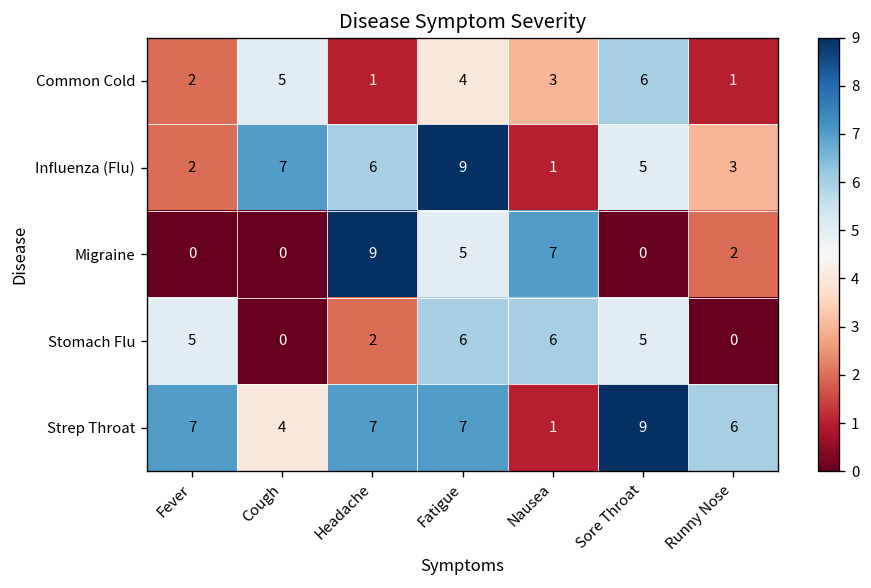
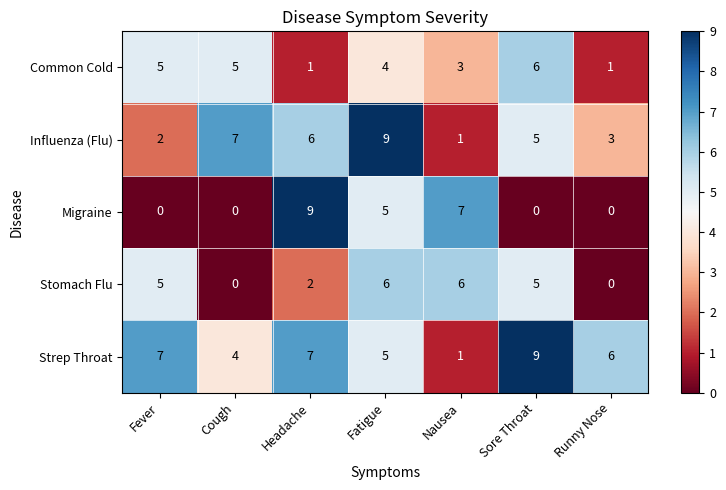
Common Cold, Fever: 2 -> 5
Migraine, Runny Nose: 2 -> 0
Strep Throat, Fatigue: 7 -> 5
